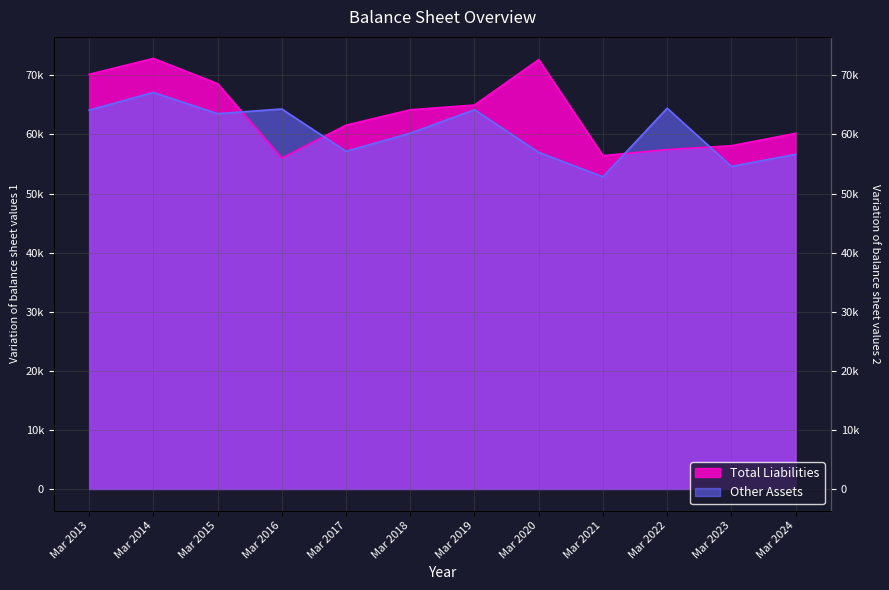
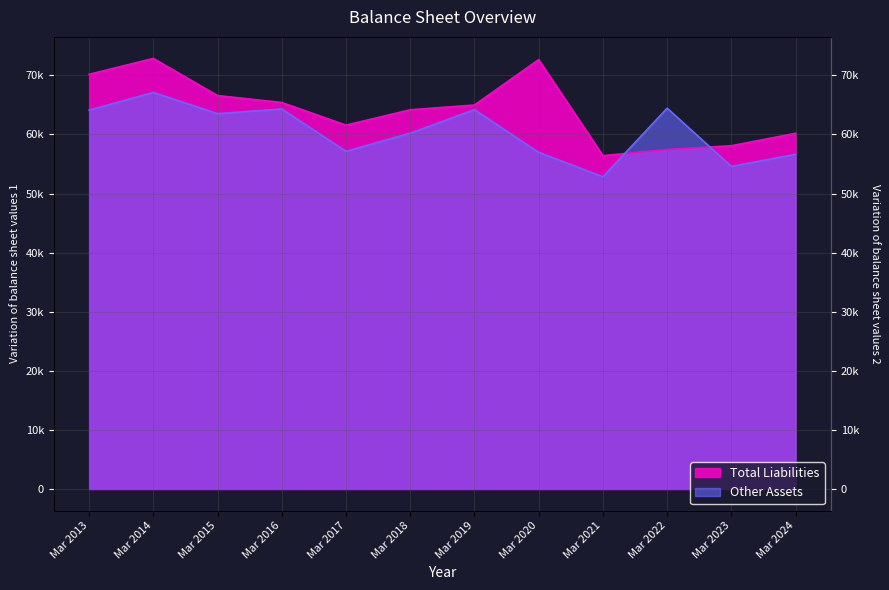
Total Liabilities, Mar 2015: 69000 -> 67000
Total Liabilities, Mar 2016: 56000 -> 65000
